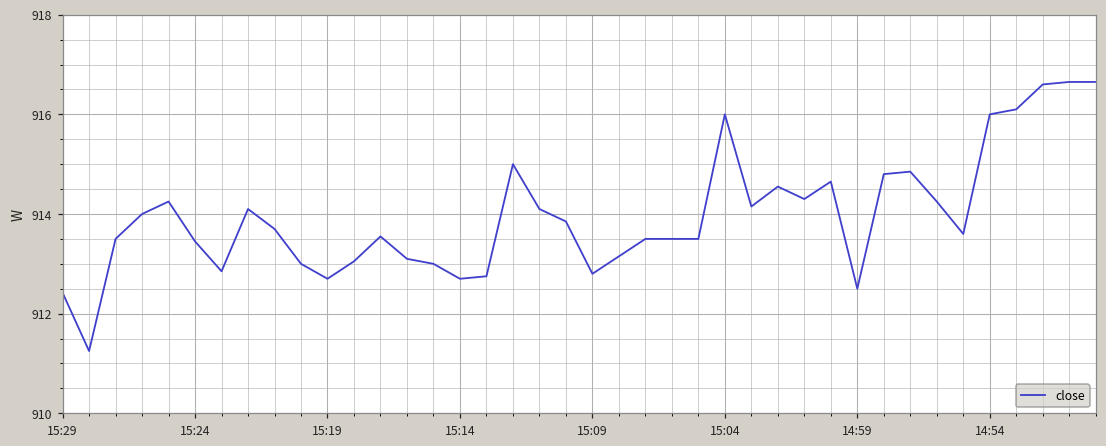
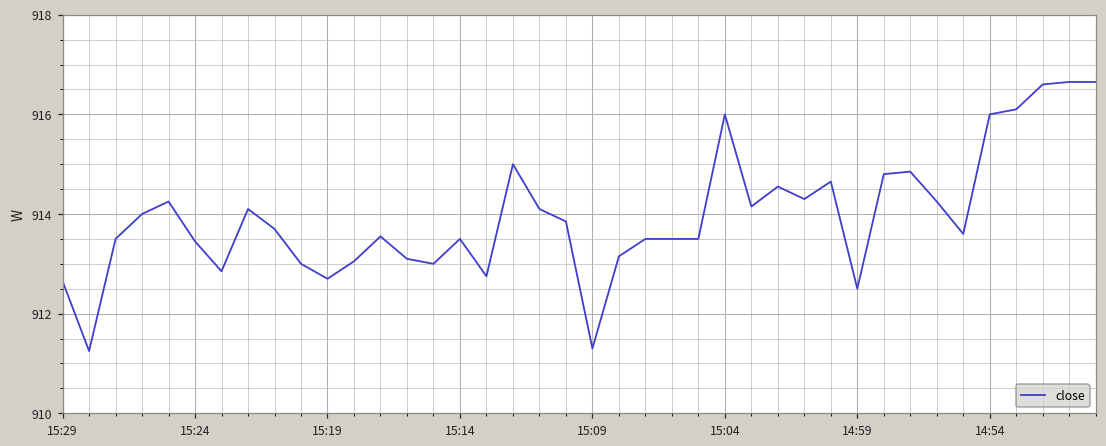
15:29: 912.4 -> 912.7
15:14: 912.7 -> 913.5
15:09: 912.8 -> 911.3
